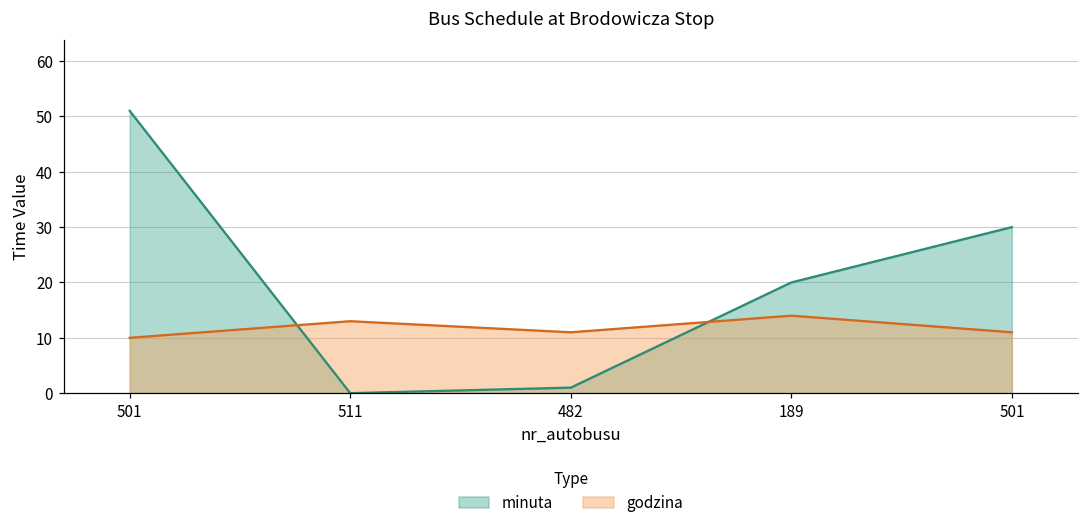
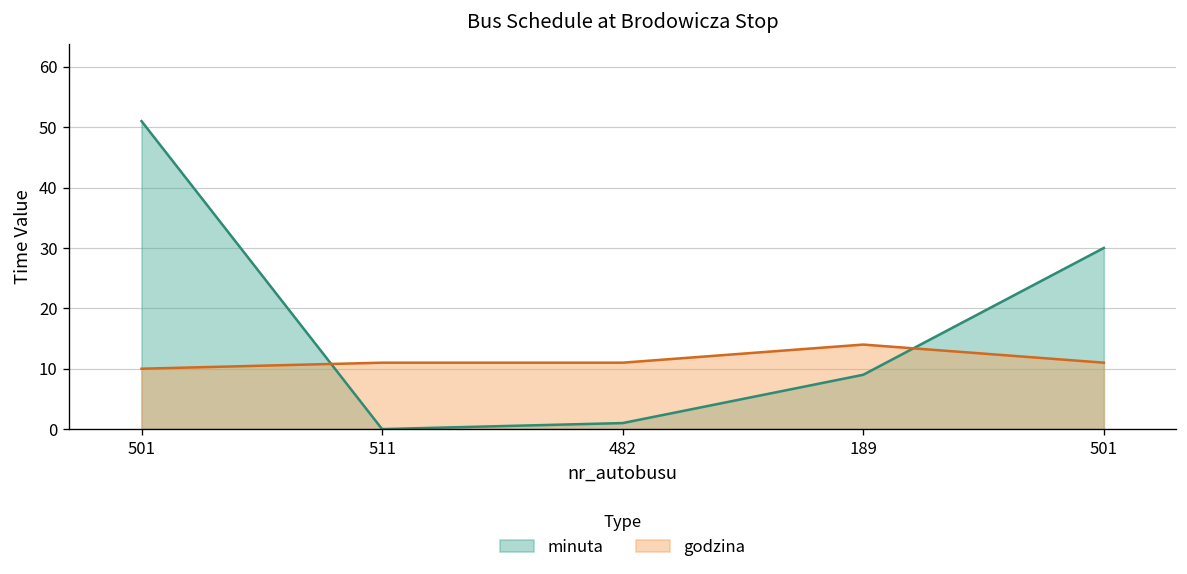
godzina, 511: 13 -> 11
minuta, 189: 20 -> 9
